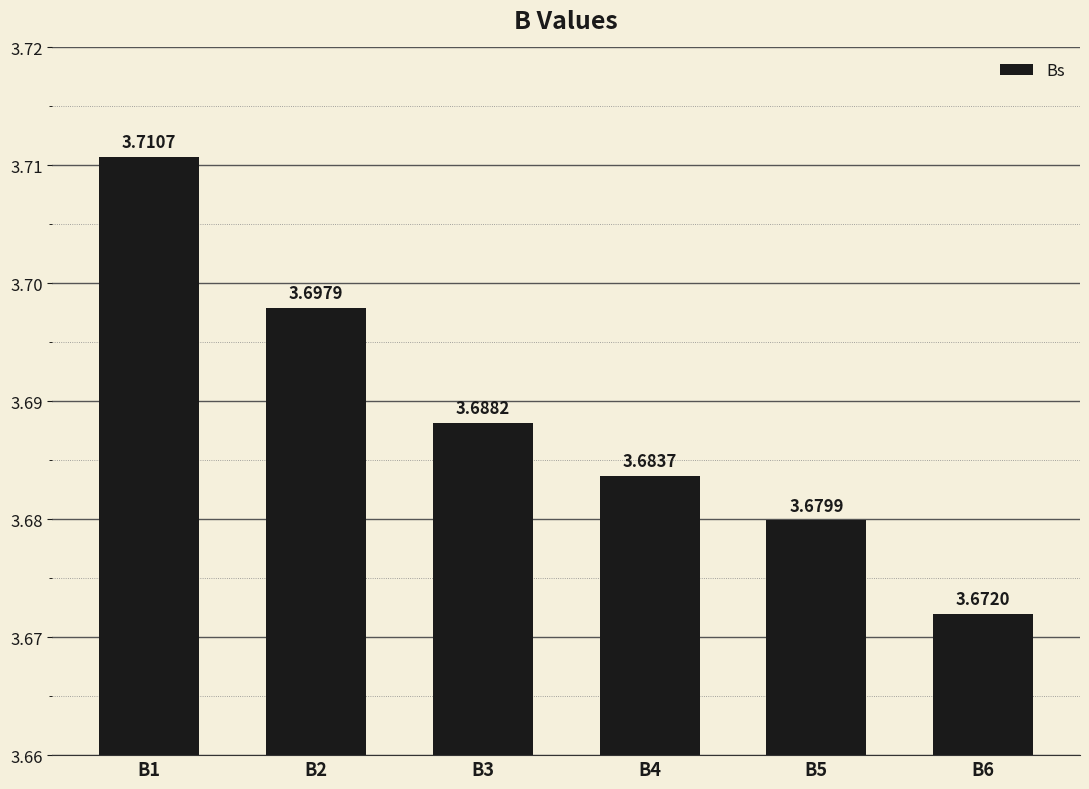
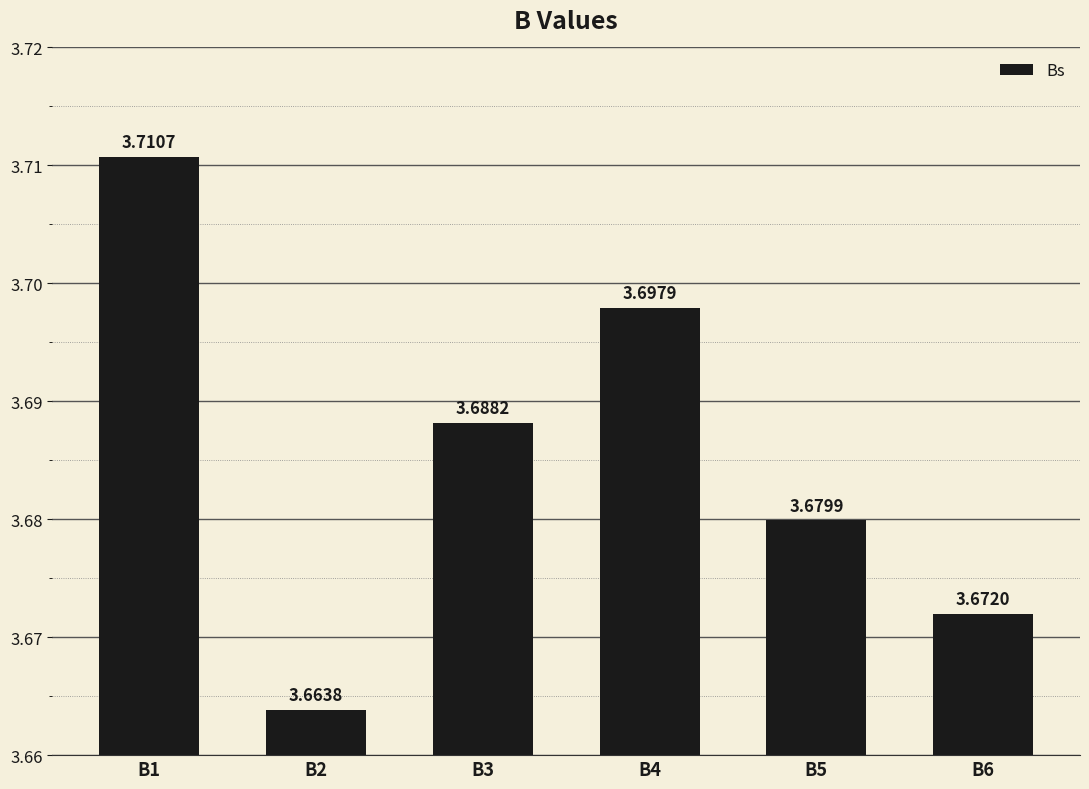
B2: 3.6979 -> 3.6638
B4: 3.6837 -> 3.6979
